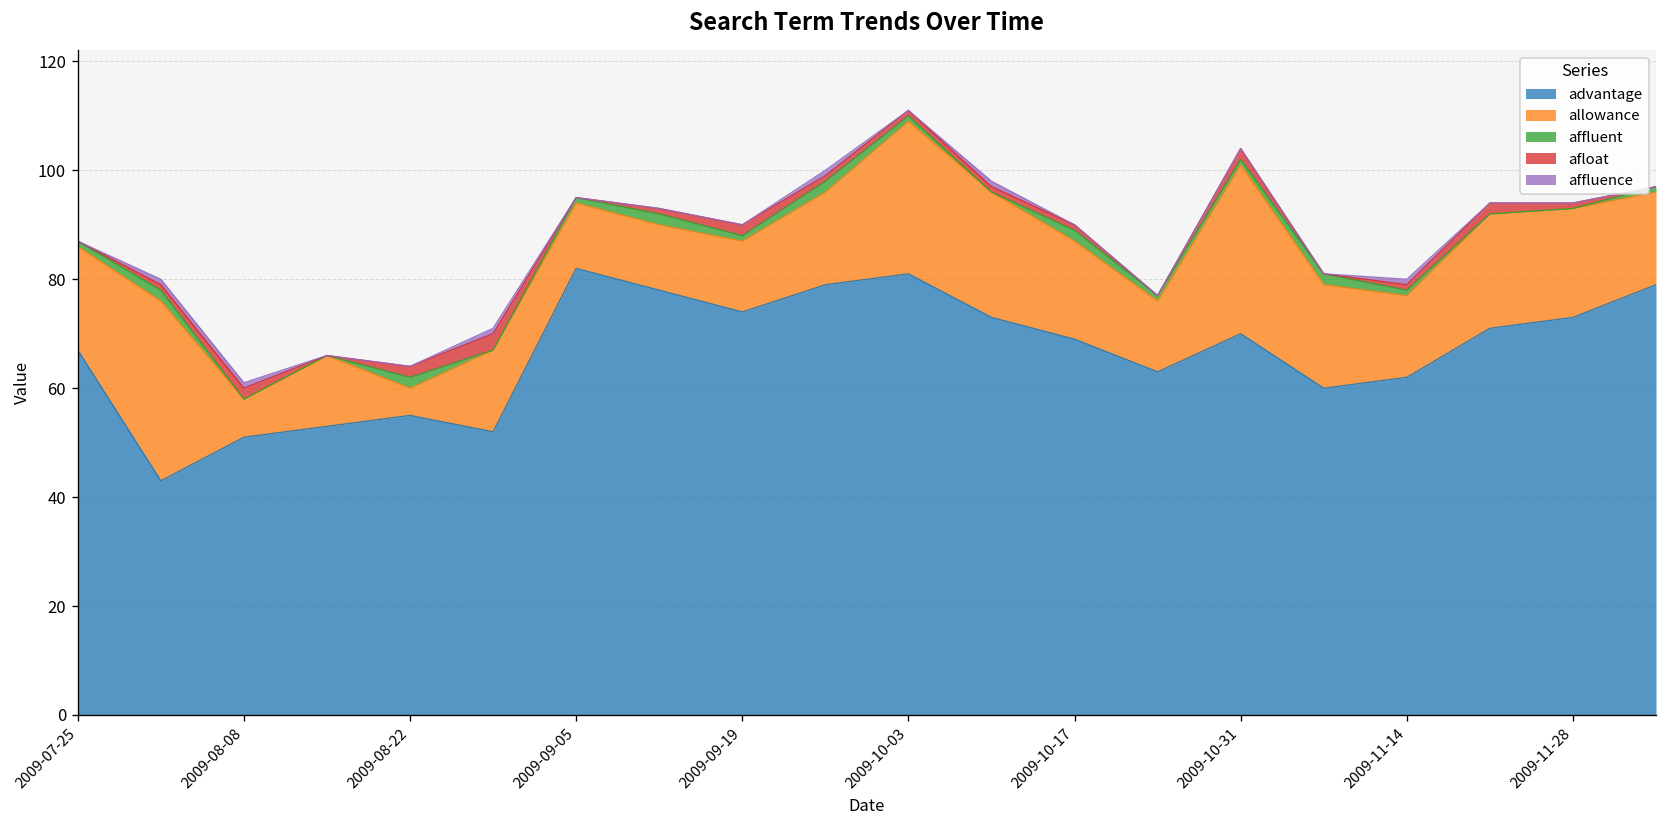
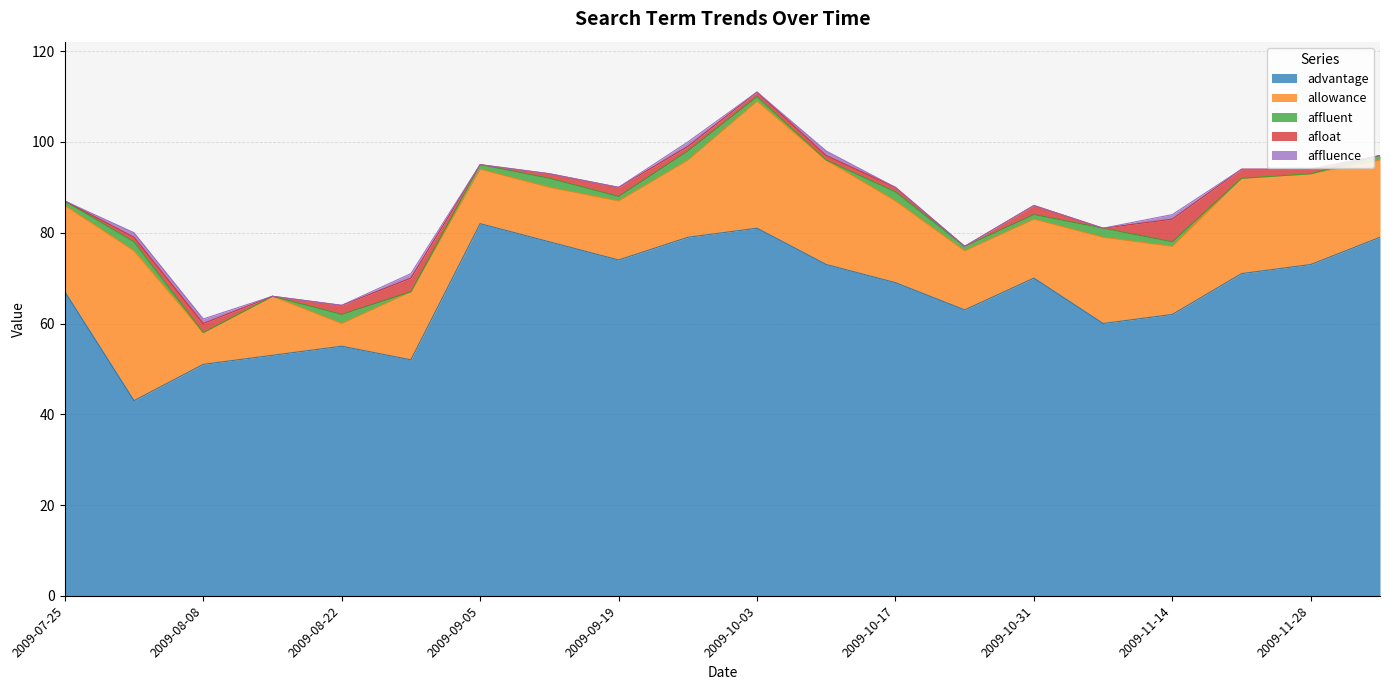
allowance, 2009-10-31: 31 -> 13
afloat, 2009-11-14: 1 -> 5
